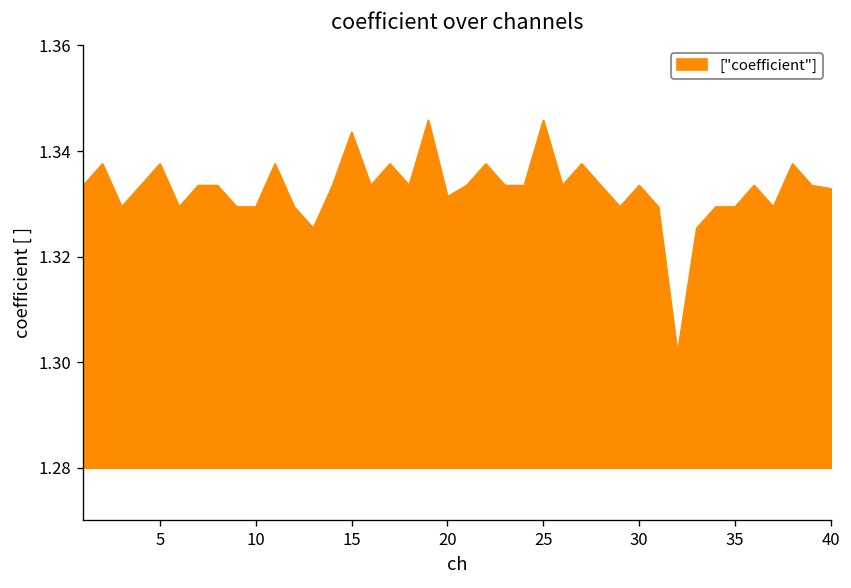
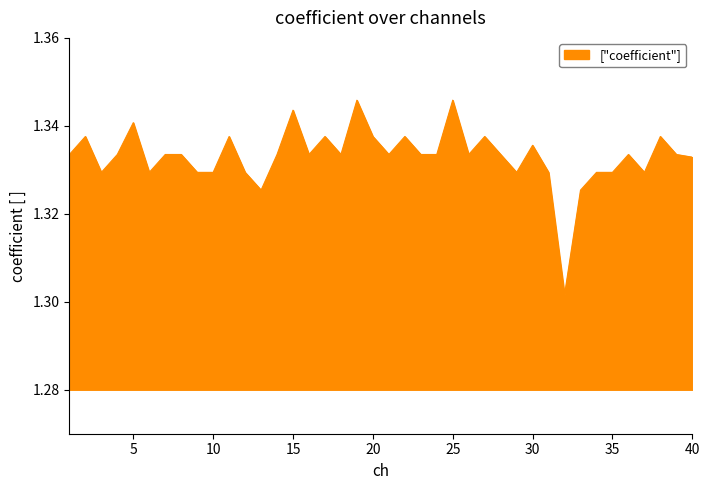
5: 1.338 -> 1.341
20: 1.331 -> 1.338
30: 1.333 -> 1.336
